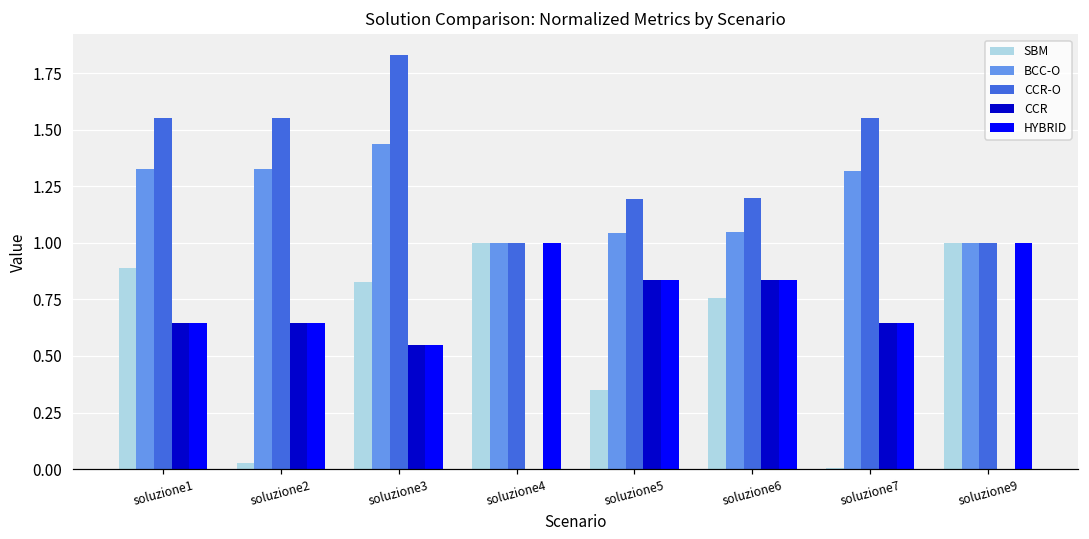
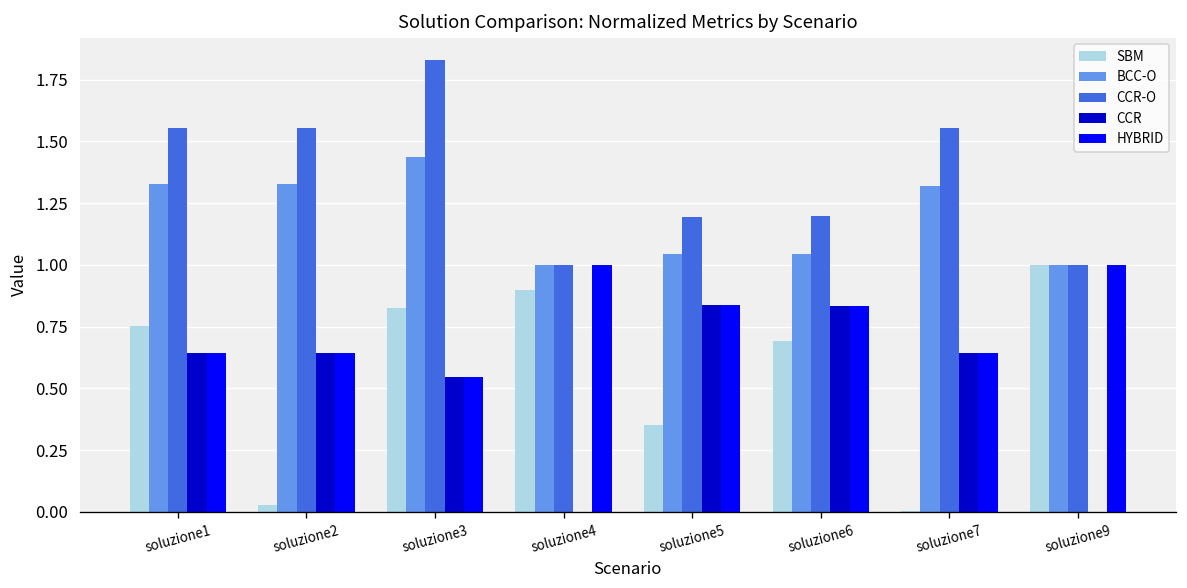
SBM, soluzione1: 0.89 -> 0.75
SBM, soluzione4: 1.0 -> 0.9
SBM, soluzione6: 0.76 -> 0.69
